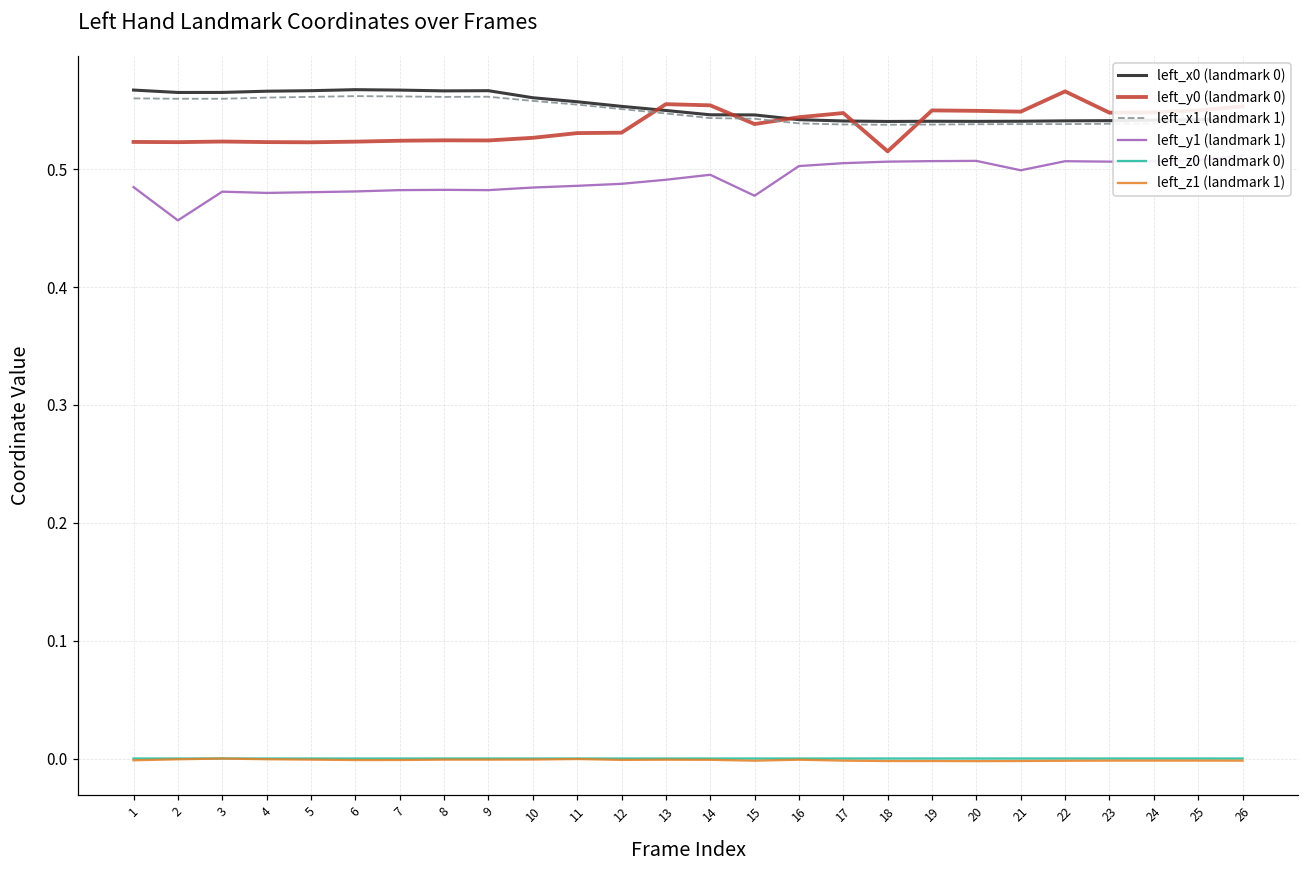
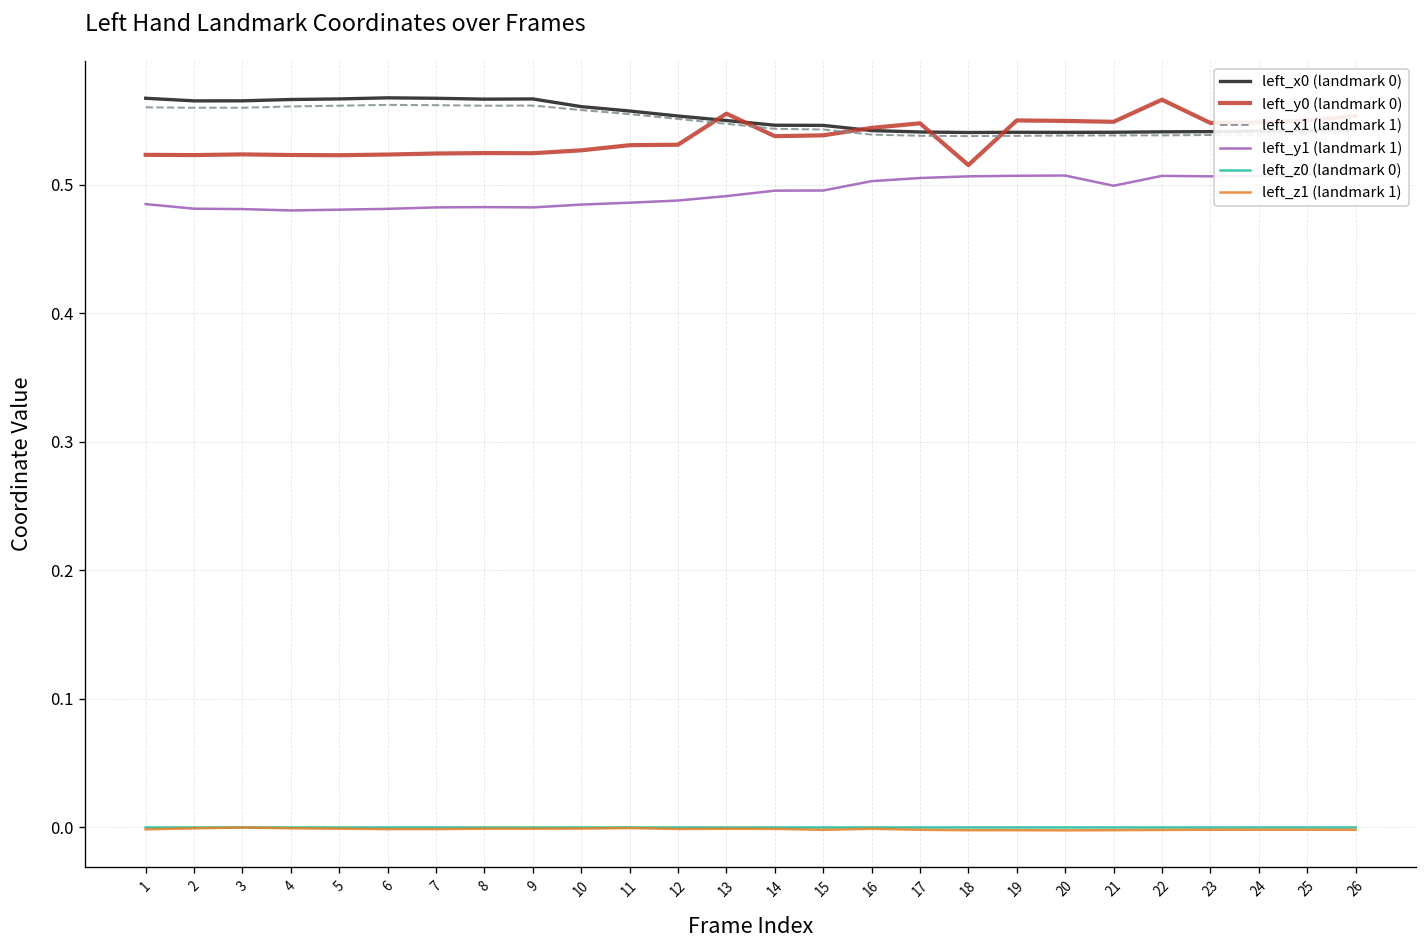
left_y1 (landmark 1), 2: 0.457 -> 0.481
left_y0 (landmark 0), 14: 0.554 -> 0.538
left_y1 (landmark 1), 15: 0.478 -> 0.495
